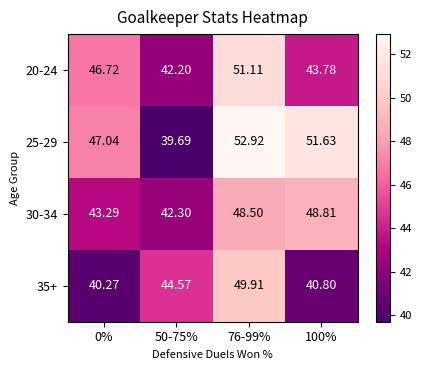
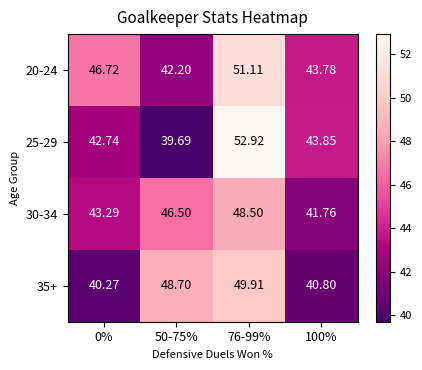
25-29, 0%: 47.04 -> 42.74
25-29, 100%: 51.63 -> 43.85
30-34, 50-75%: 42.30 -> 46.50
30-34, 100%: 48.81 -> 41.76
35+, 50-75%: 44.57 -> 48.70
